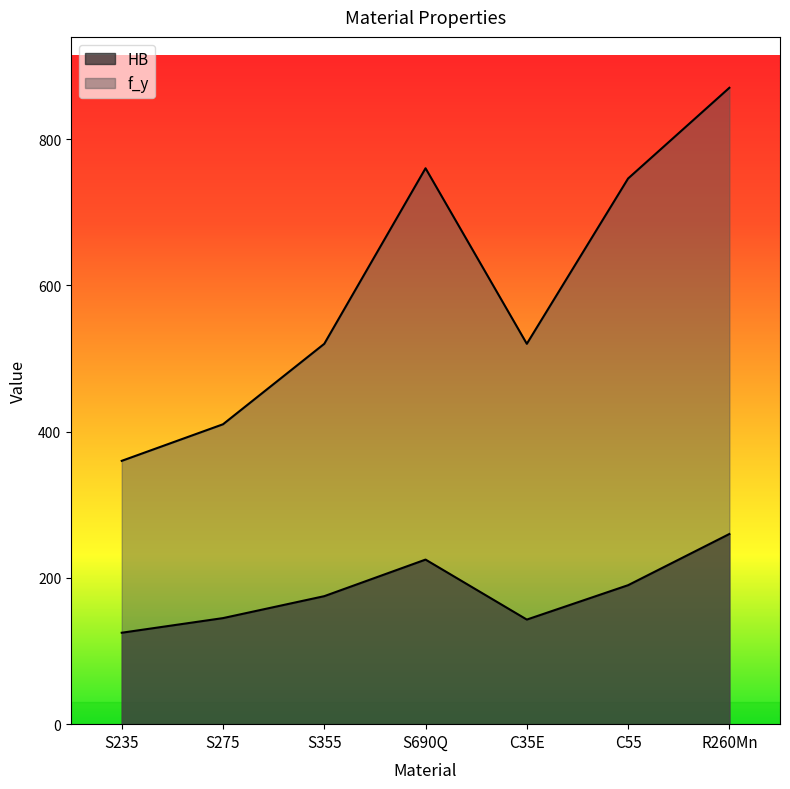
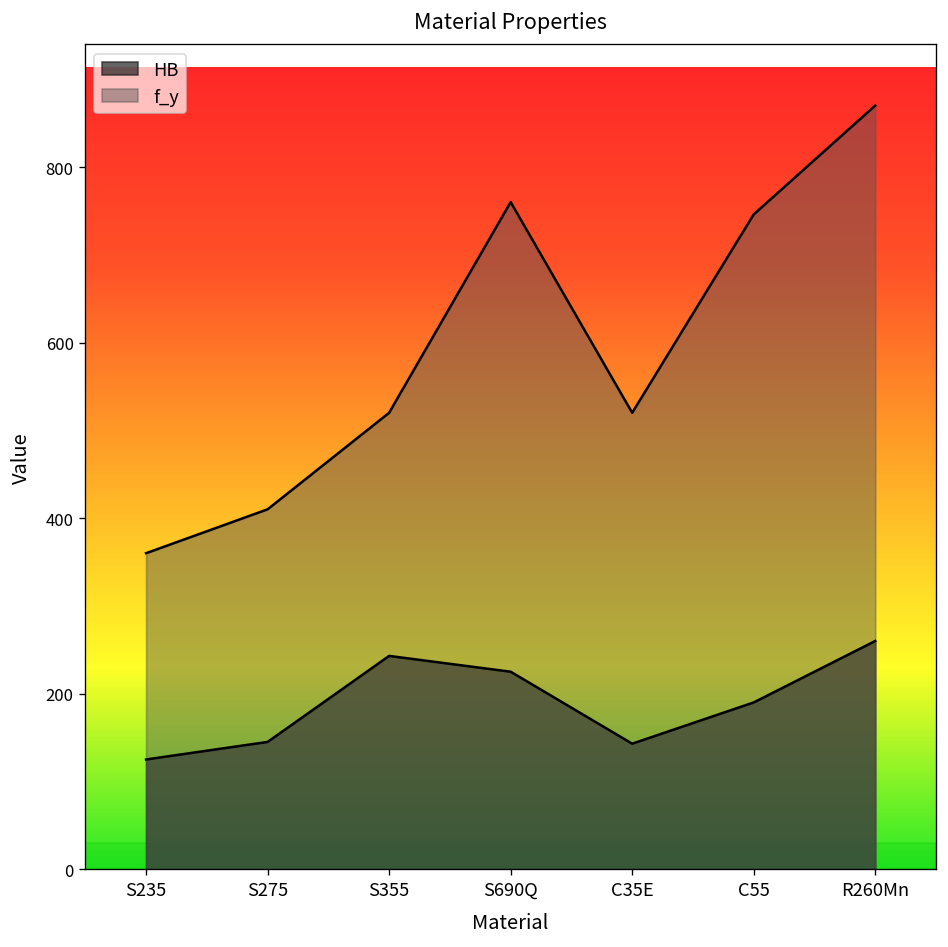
HB, S355: 180 -> 240
